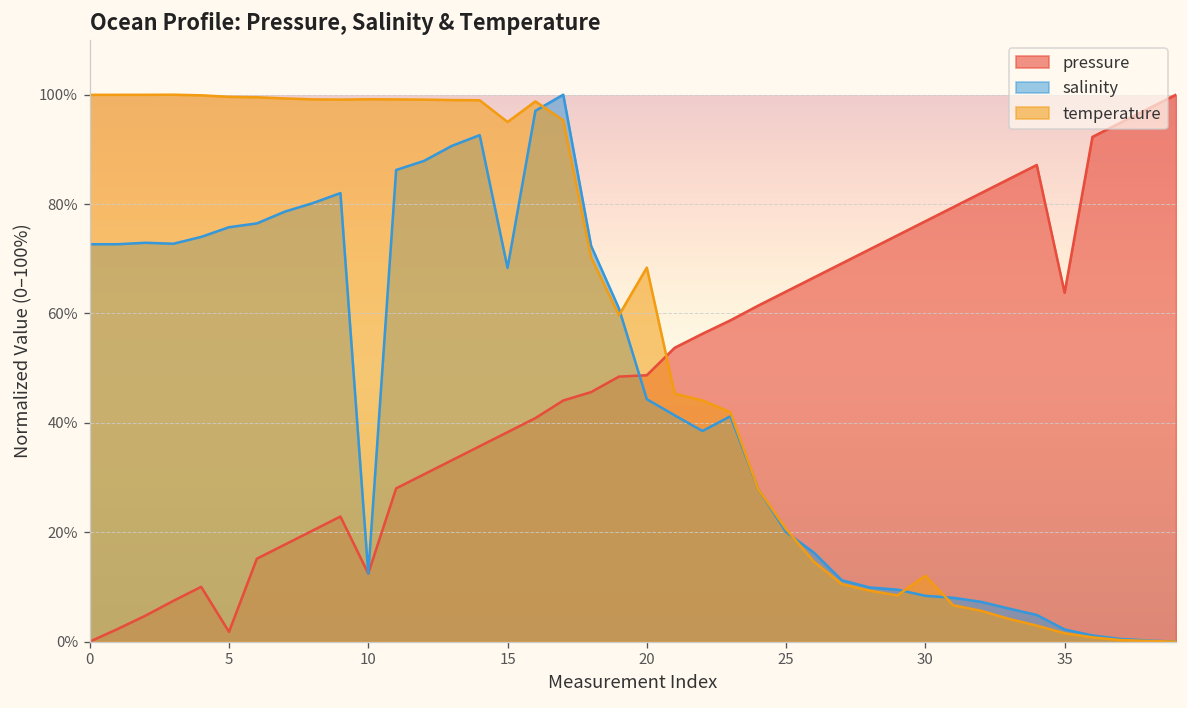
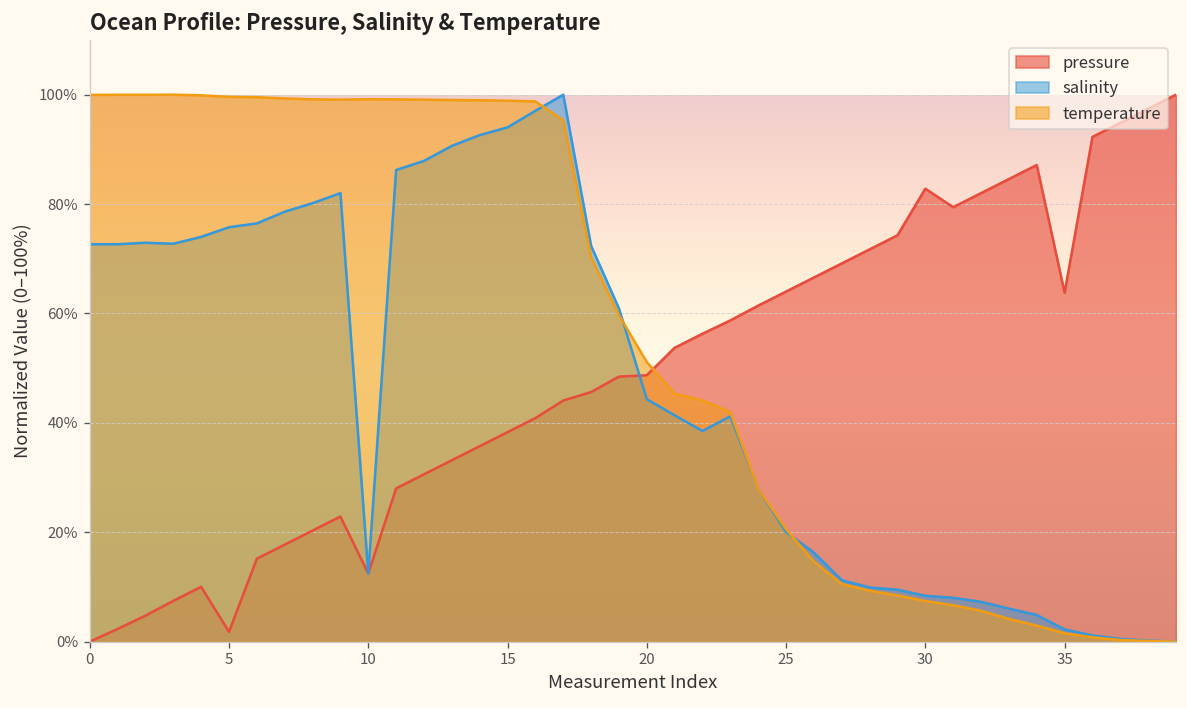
salinity, 15: 68% -> 94%
temperature, 15: 95% -> 99%
temperature, 20: 68% -> 51%
pressure, 30: 77% -> 83%
temperature, 30: 12% -> 7%
